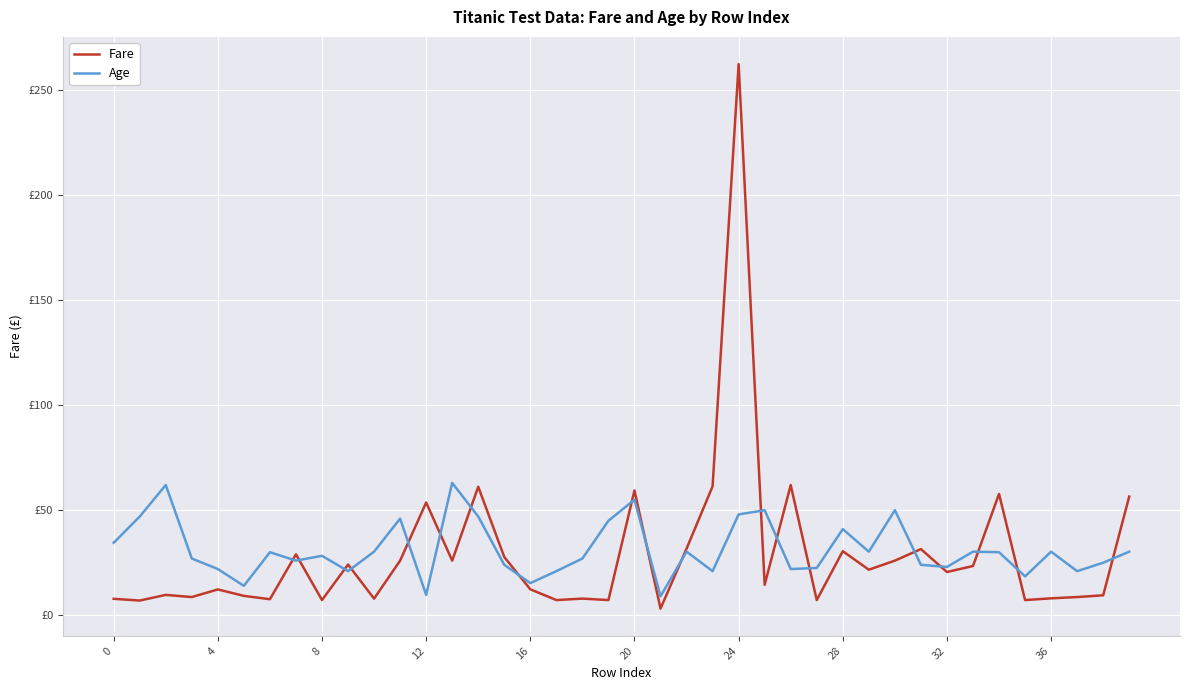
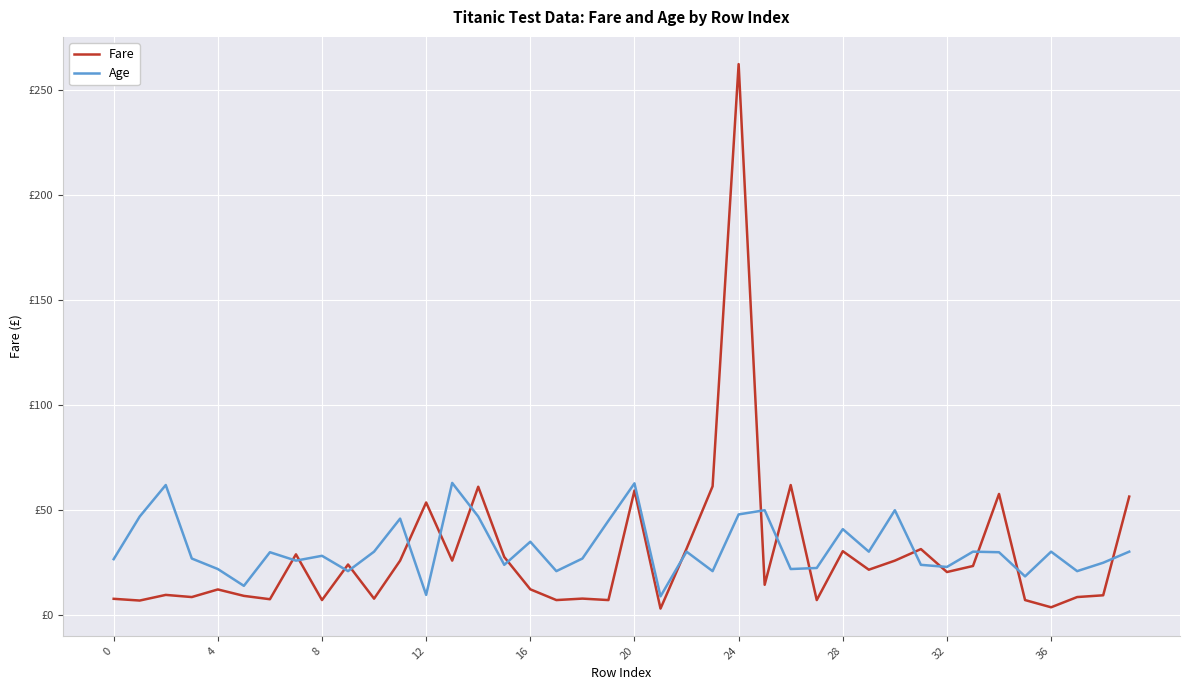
Age, 0: £35 -> £27
Age, 16: £15 -> £35
Age, 20: £55 -> £63
Fare, 36: £8 -> £4
